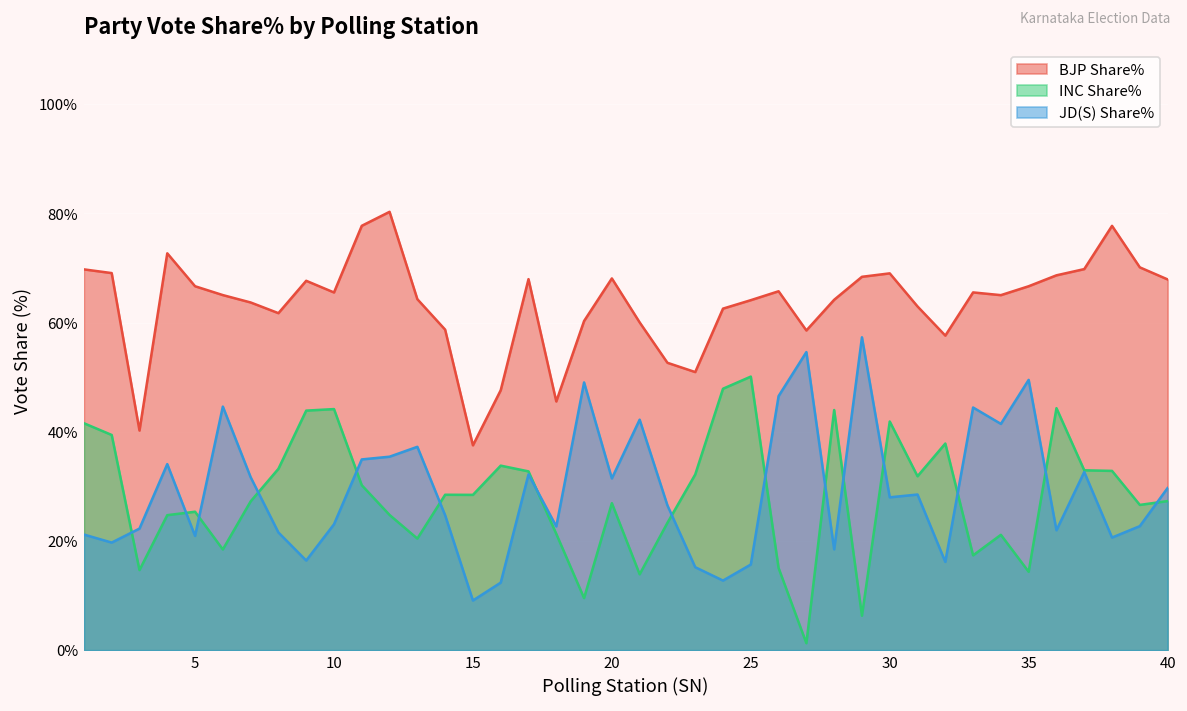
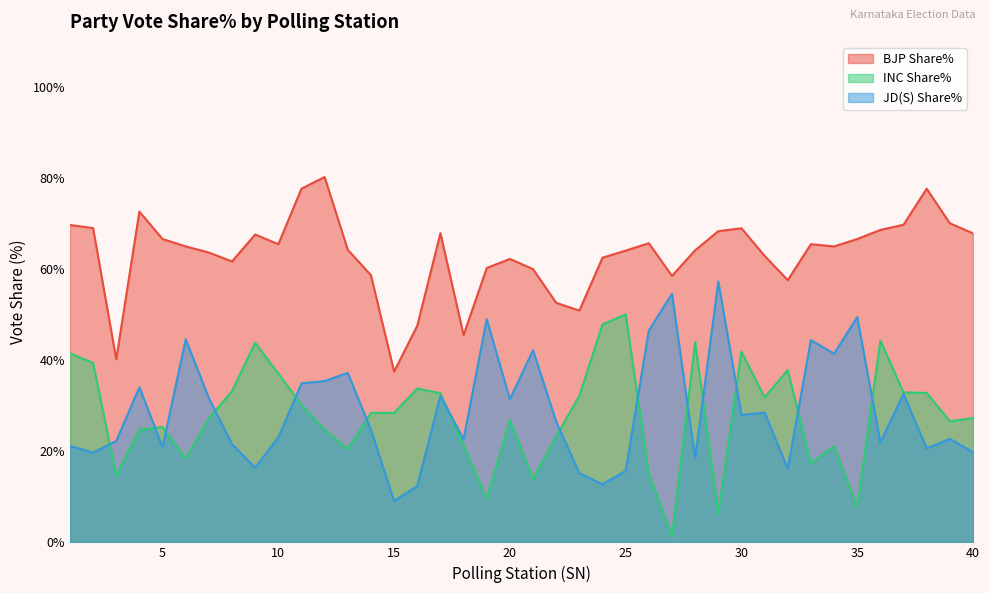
INC Share%, 10: 44% -> 37%
BJP Share%, 20: 68% -> 62%
INC Share%, 35: 14% -> 8%
JD(S) Share%, 40: 30% -> 20%
